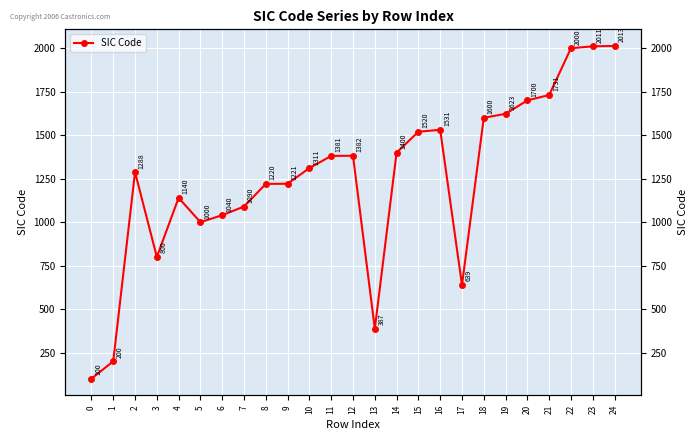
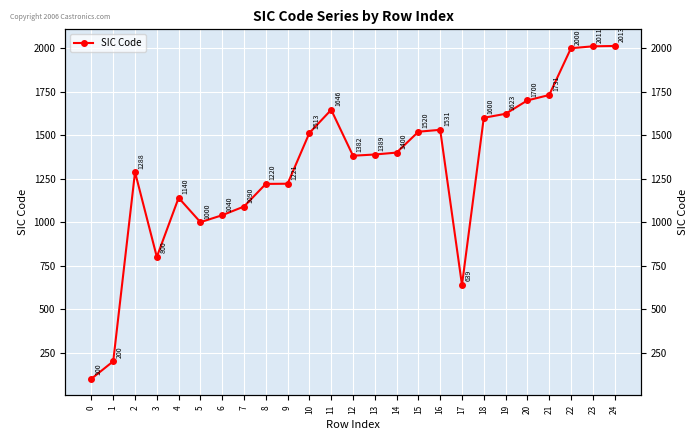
10: 1311 -> 1513
11: 1381 -> 1646
13: 387 -> 1389
